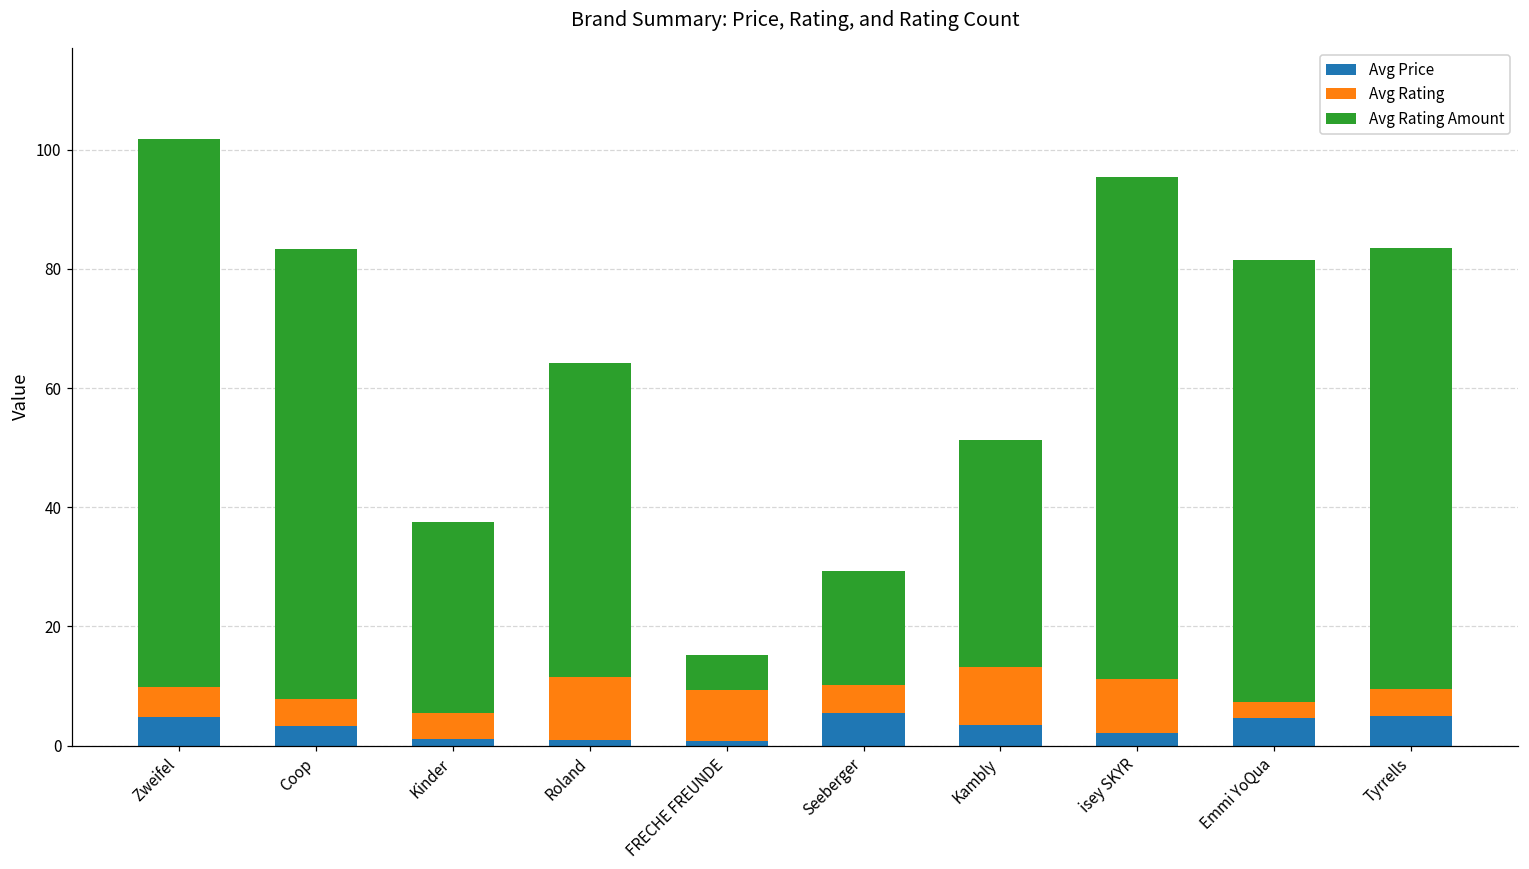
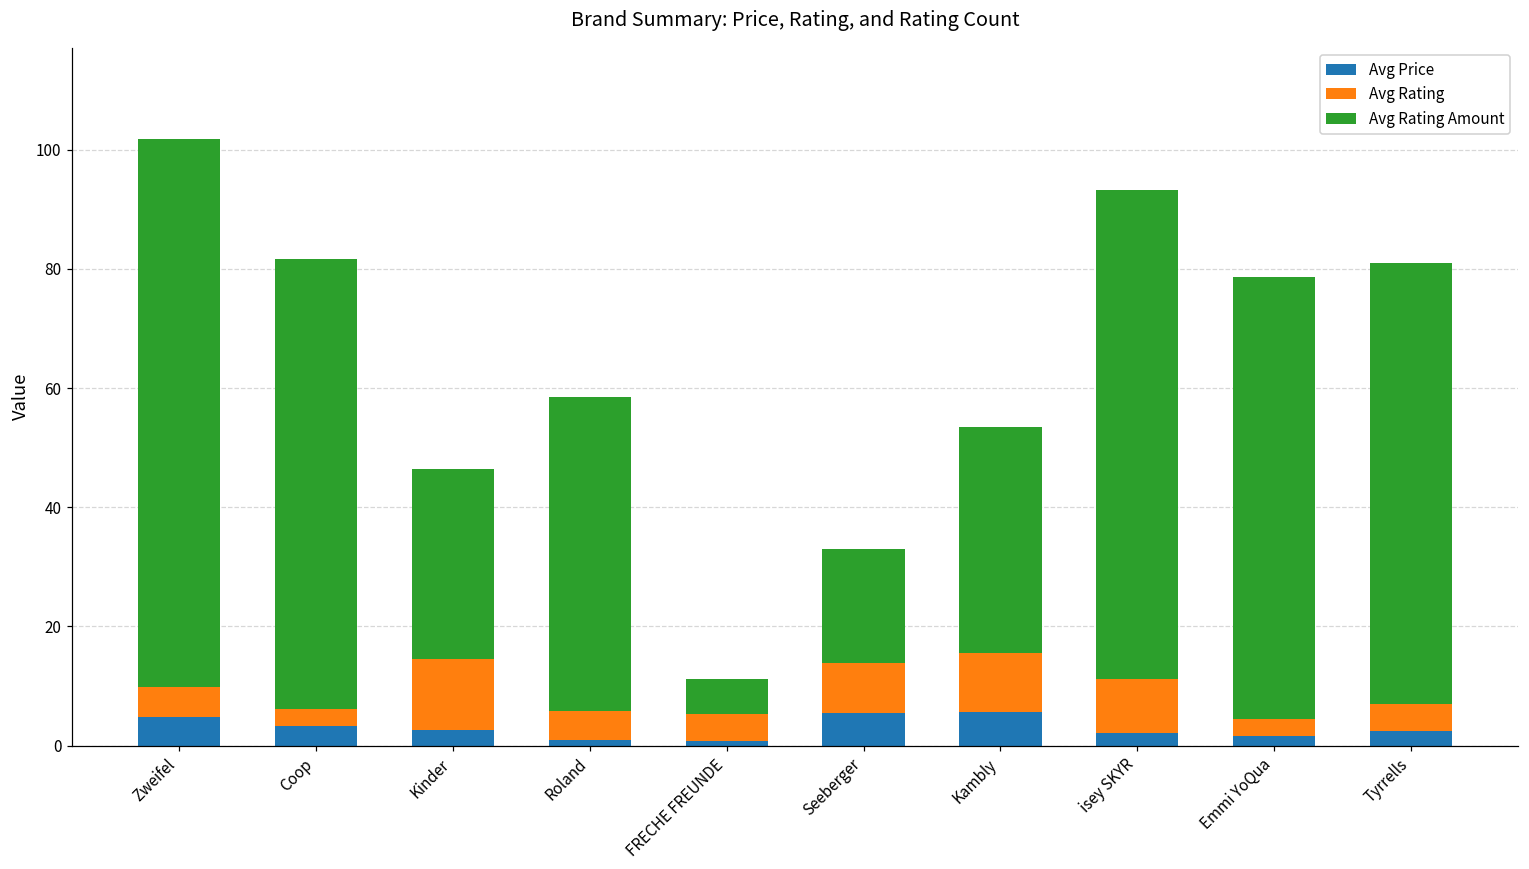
Avg Rating, Coop: 5 -> 3
Avg Price, Kinder: 1 -> 3
Avg Rating, Kinder: 4 -> 12
Avg Rating, Roland: 10 -> 5
Avg Rating, FRECHE FREUNDE: 8 -> 4
Avg Rating, Seeberger: 5 -> 9
Avg Price, Kambly: 3 -> 6
Avg Rating Amount, isey SKYR: 84 -> 82
Avg Price, Emmi YoQua: 5 -> 2
Avg Price, Tyrrells: 5 -> 2
